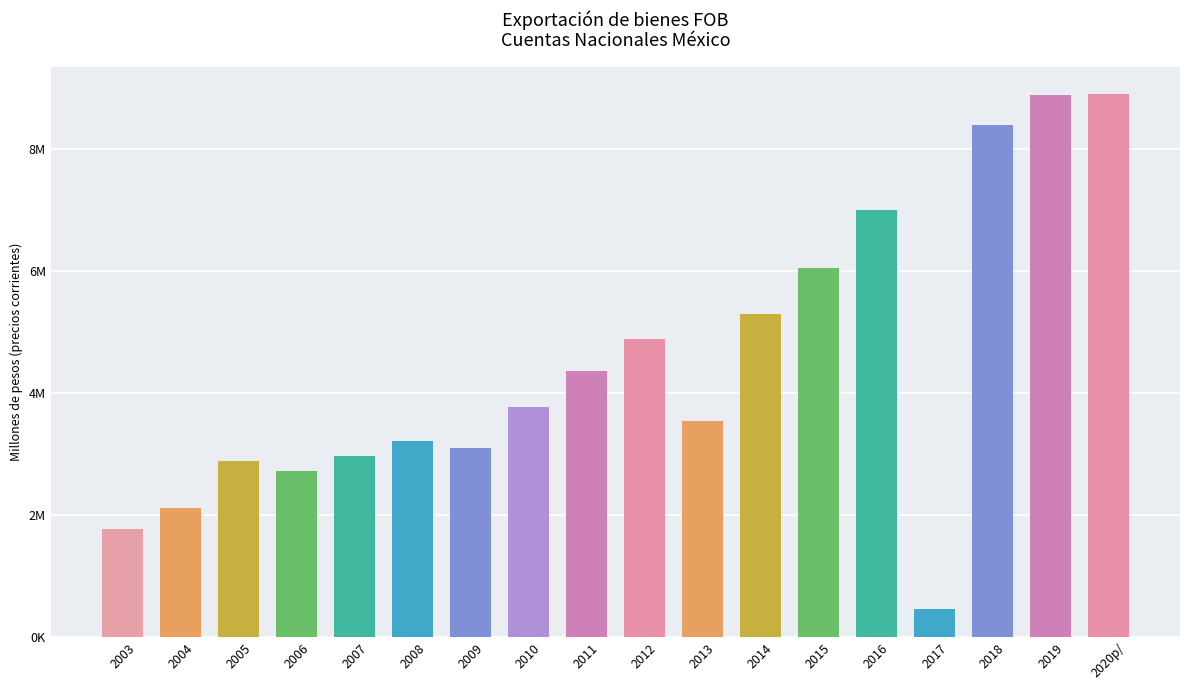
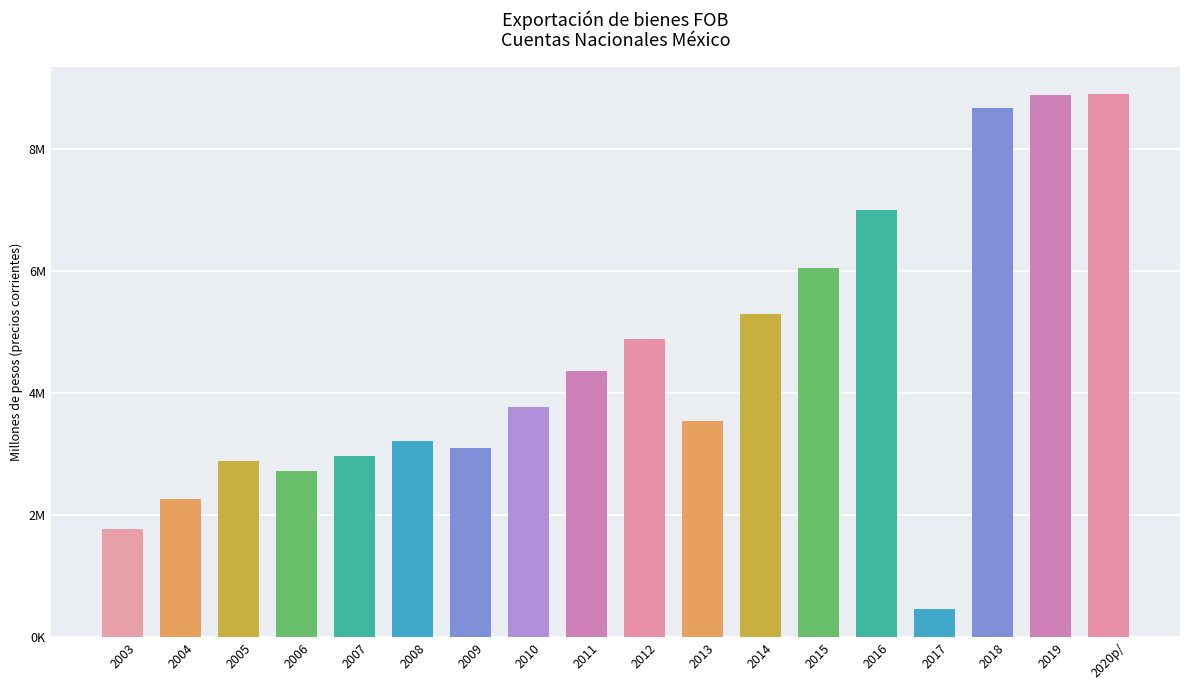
2004: 2100000 -> 2300000
2018: 8400000 -> 8700000
